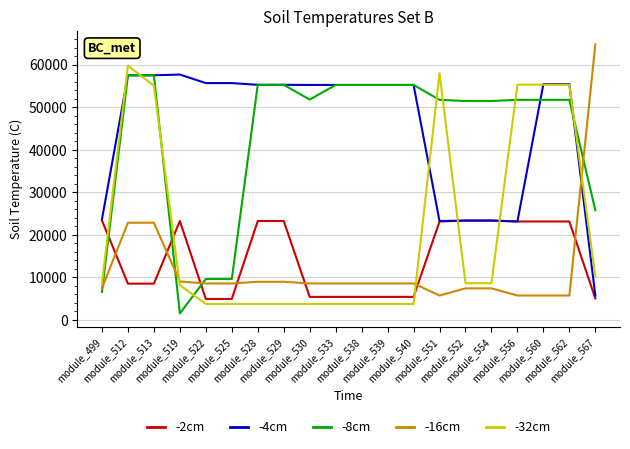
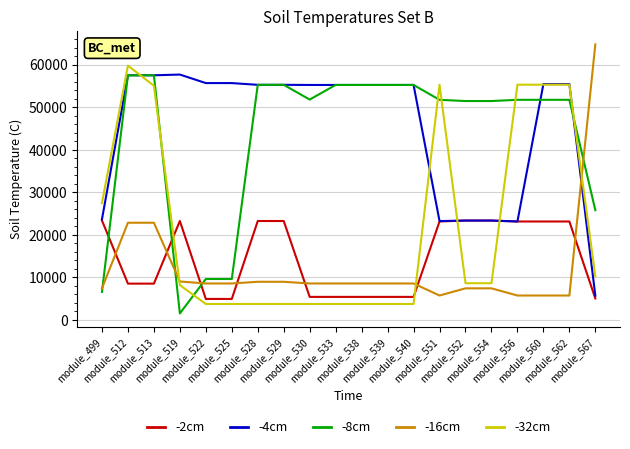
-32cm, module_499: 9000 -> 27000
-32cm, module_551: 58000 -> 55000
